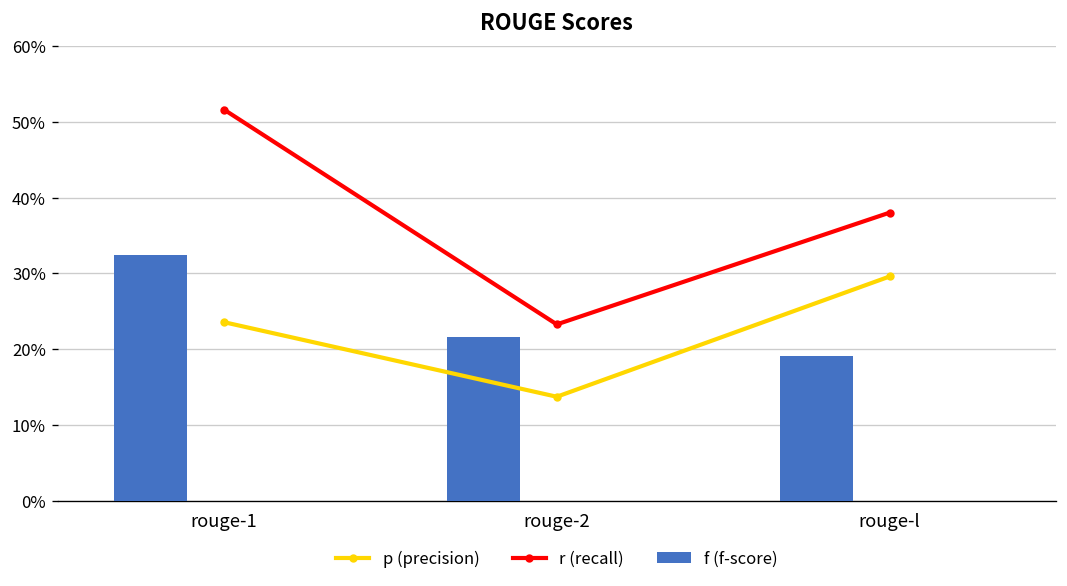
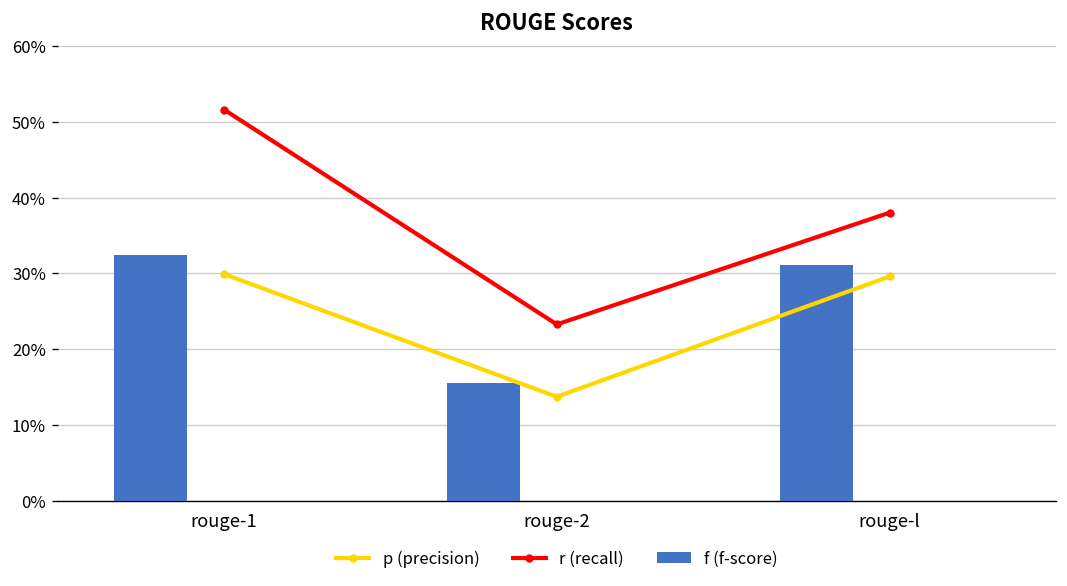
p (precision), rouge-1: 24% -> 30%
f (f-score), rouge-2: 22% -> 16%
f (f-score), rouge-l: 19% -> 31%
